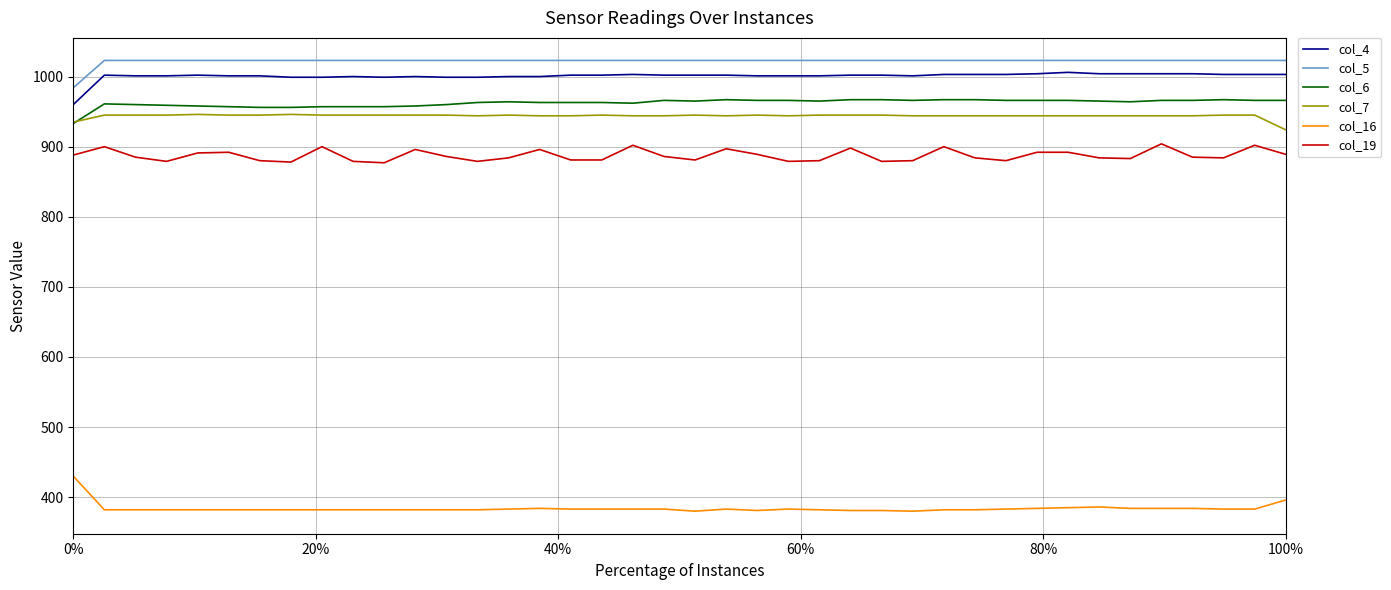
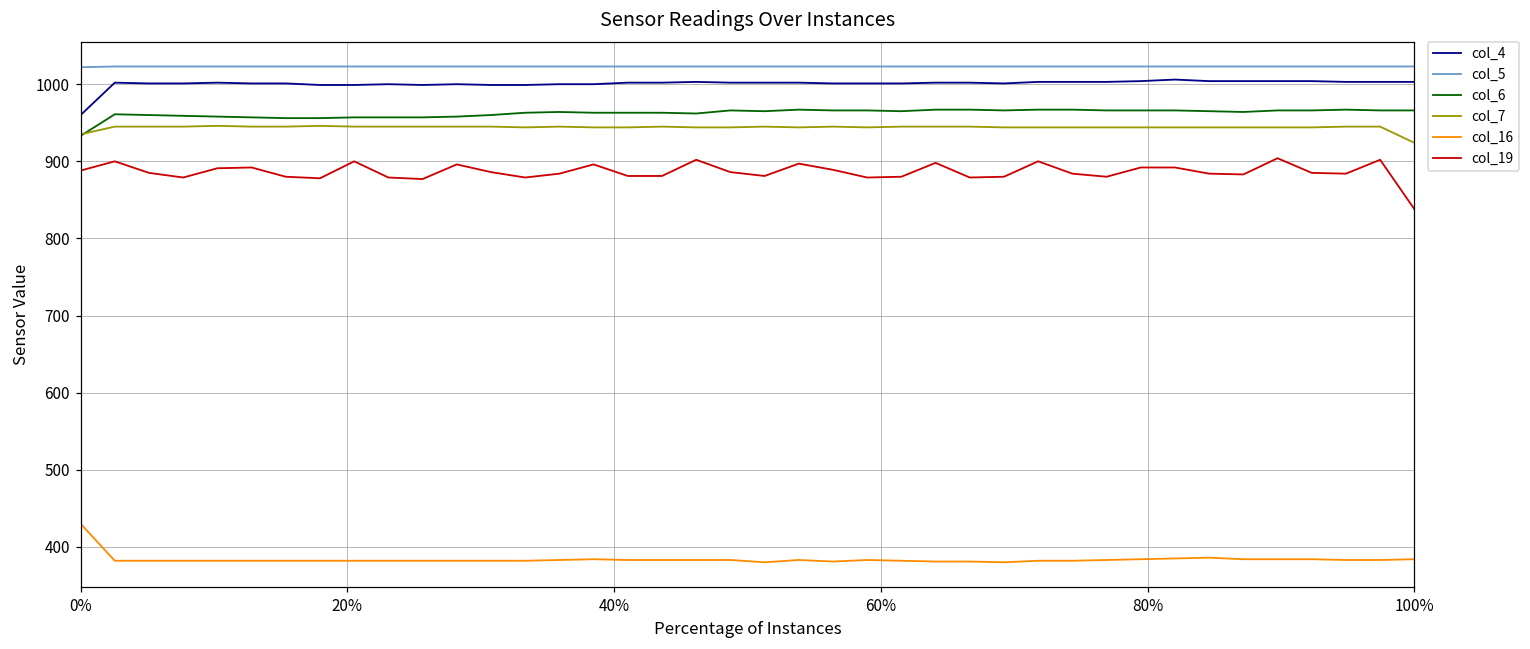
col_5, 0%: 980 -> 1020
col_16, 100%: 400 -> 380
col_19, 100%: 890 -> 840
